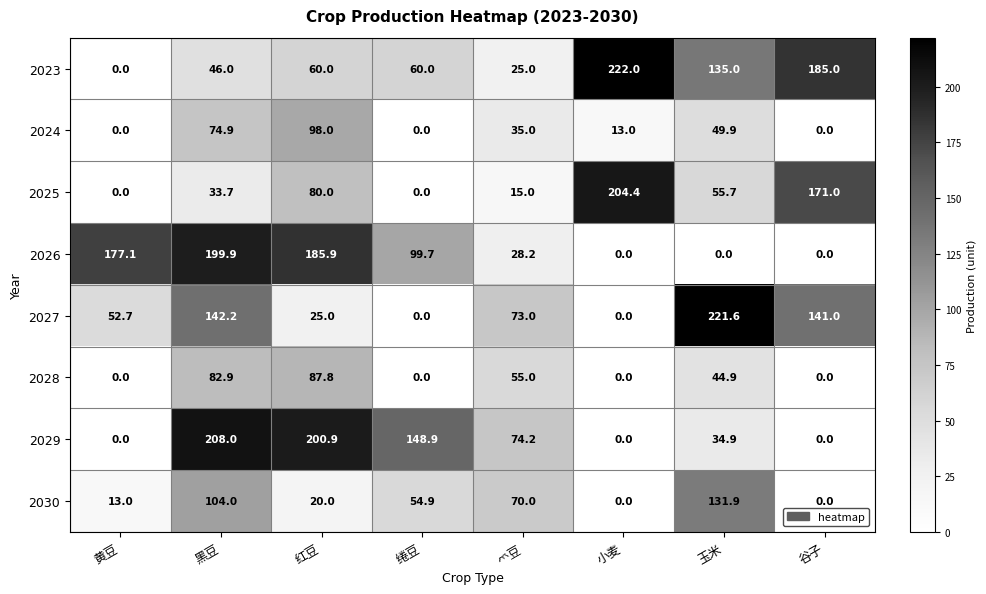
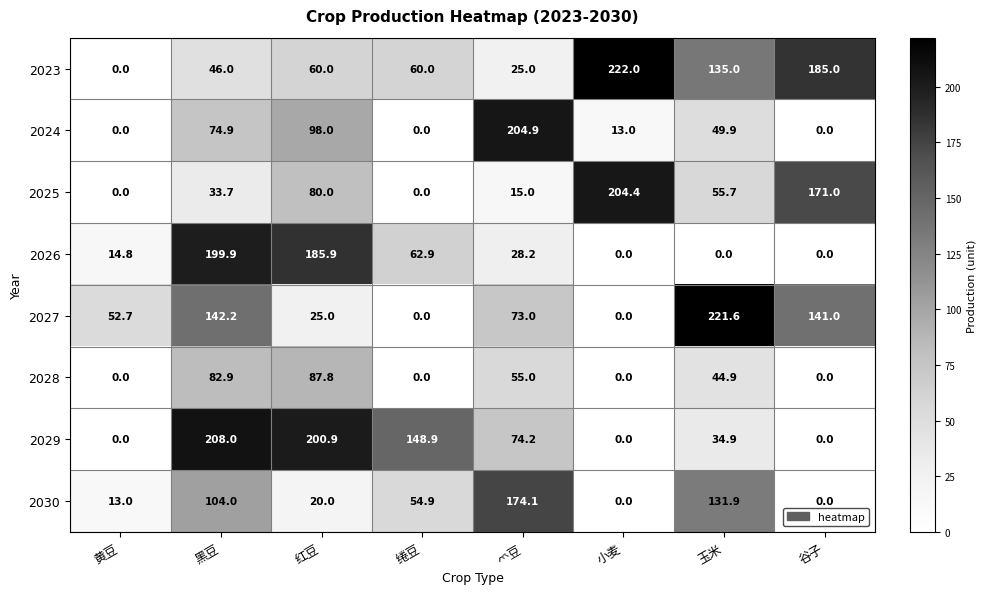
2024, 爫豆: 35.0 -> 204.9
2026, 黄豆: 177.1 -> 14.8
2026, 绻豆: 99.7 -> 62.9
2030, 爫豆: 70.0 -> 174.1
